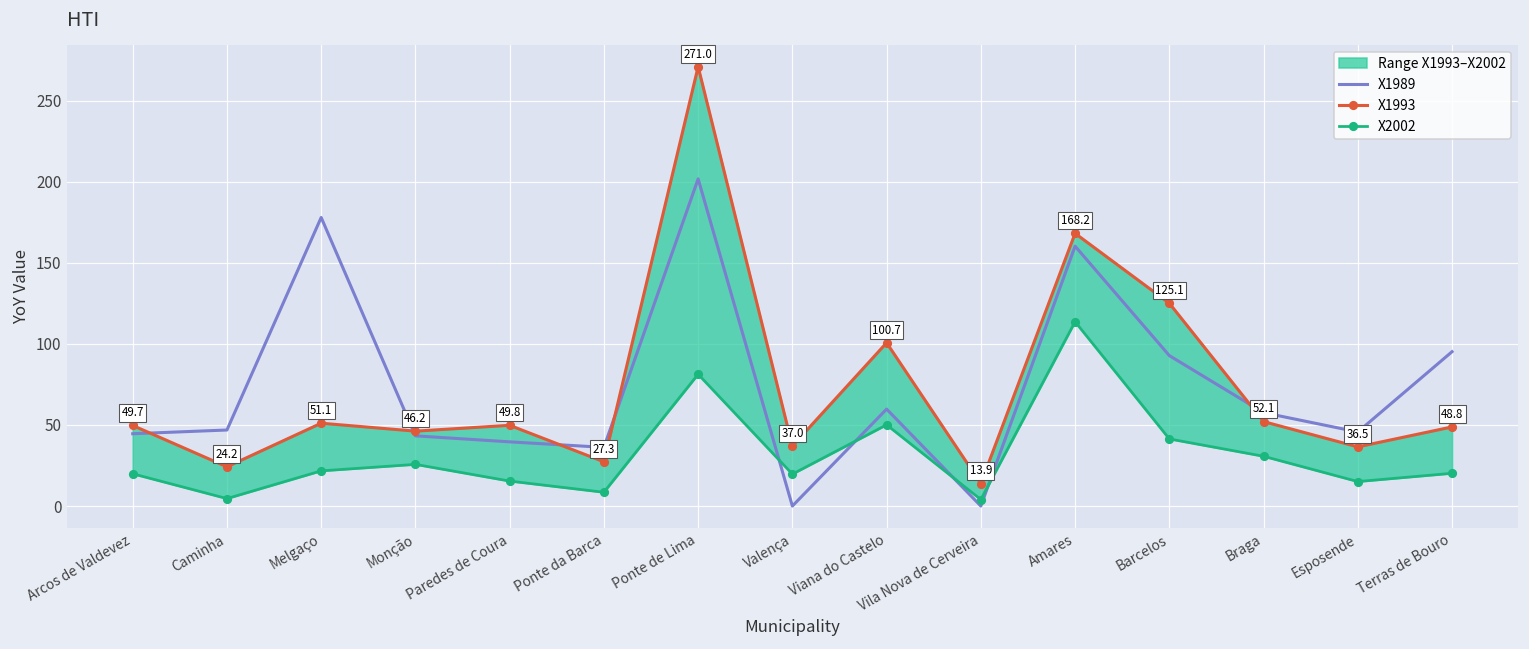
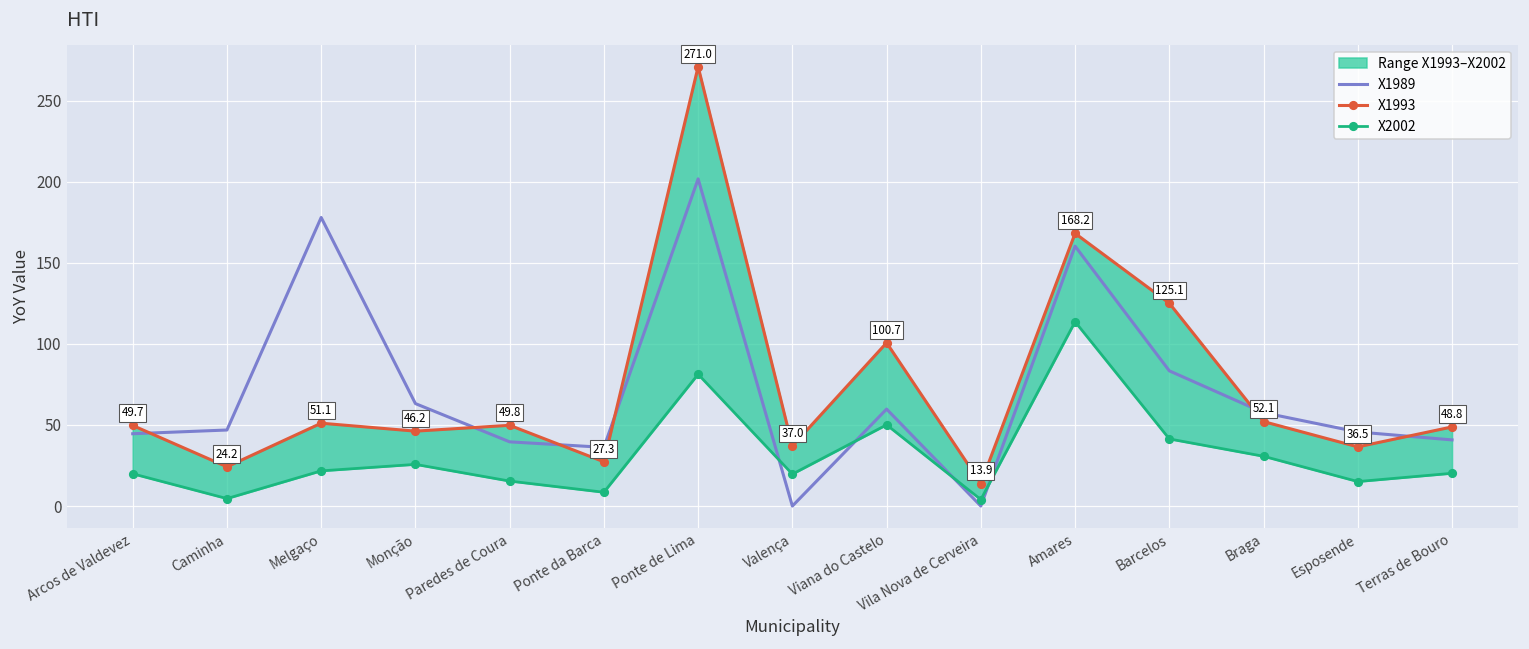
X1989, Monção: 43 -> 63
X1989, Barcelos: 93 -> 83
X1989, Terras de Bouro: 95 -> 41
